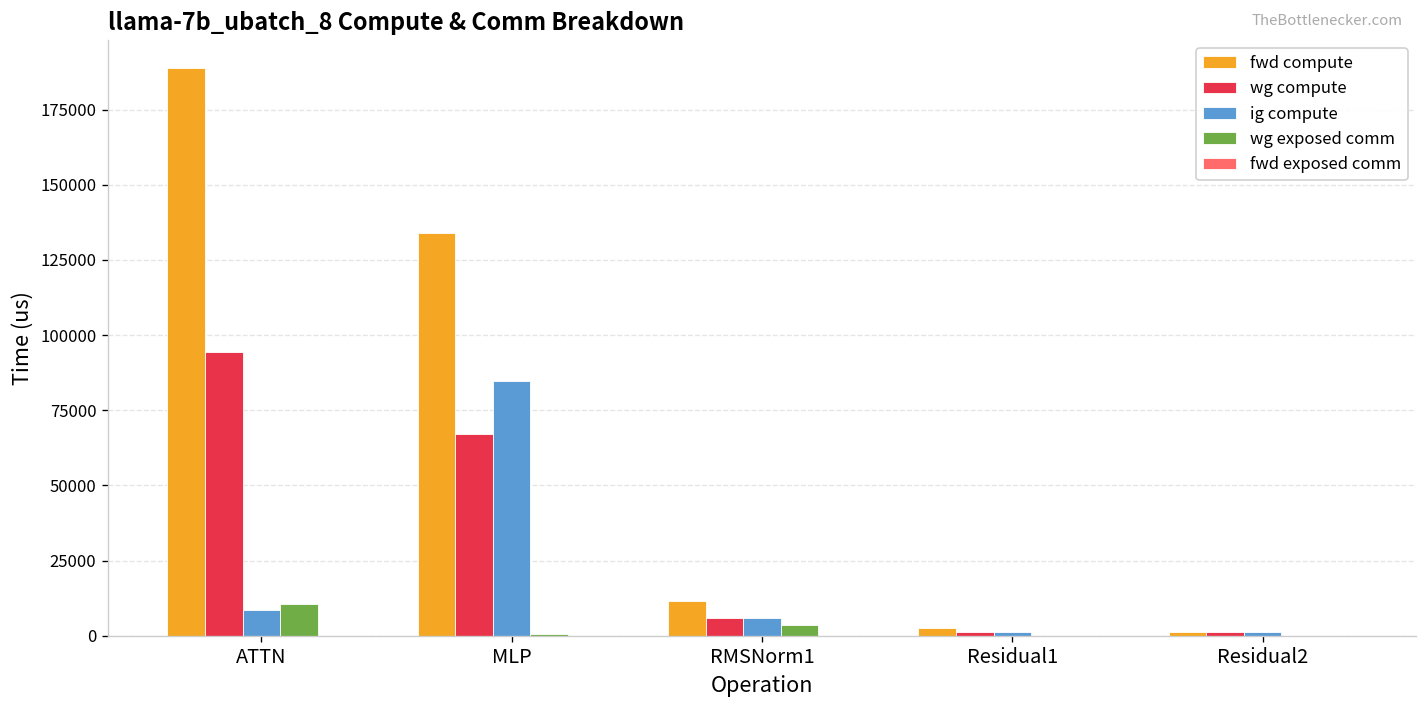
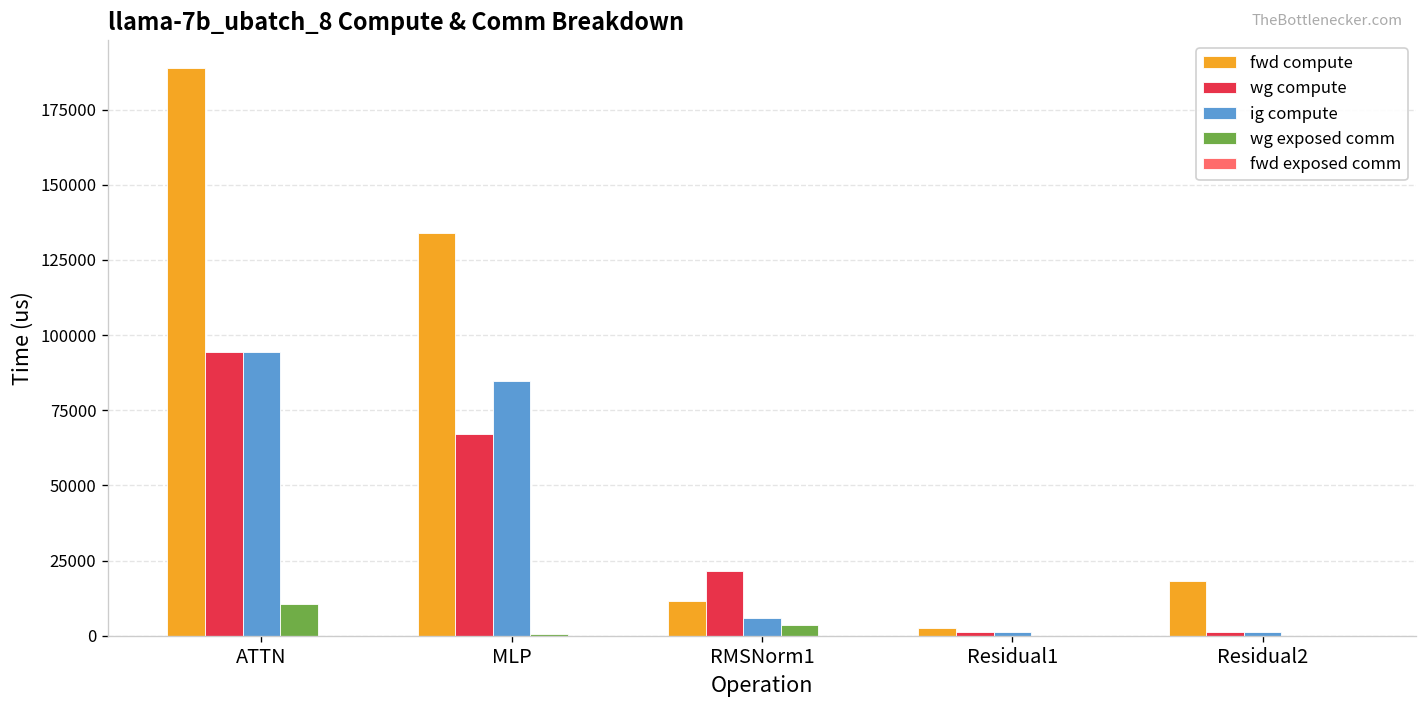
ig compute, ATTN: 9000 -> 94000
wg compute, RMSNorm1: 6000 -> 22000
fwd compute, Residual2: 1000 -> 18000
